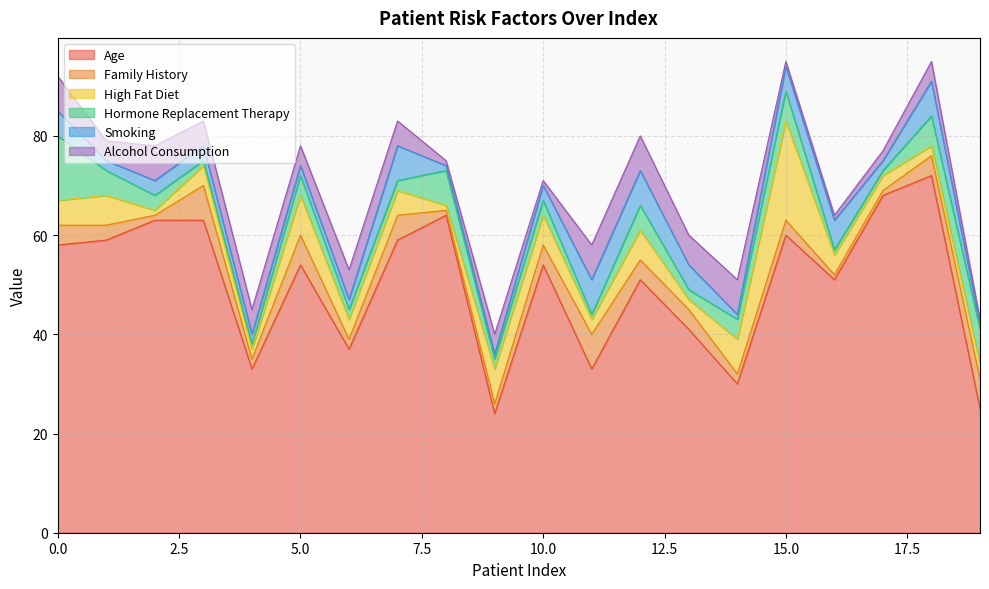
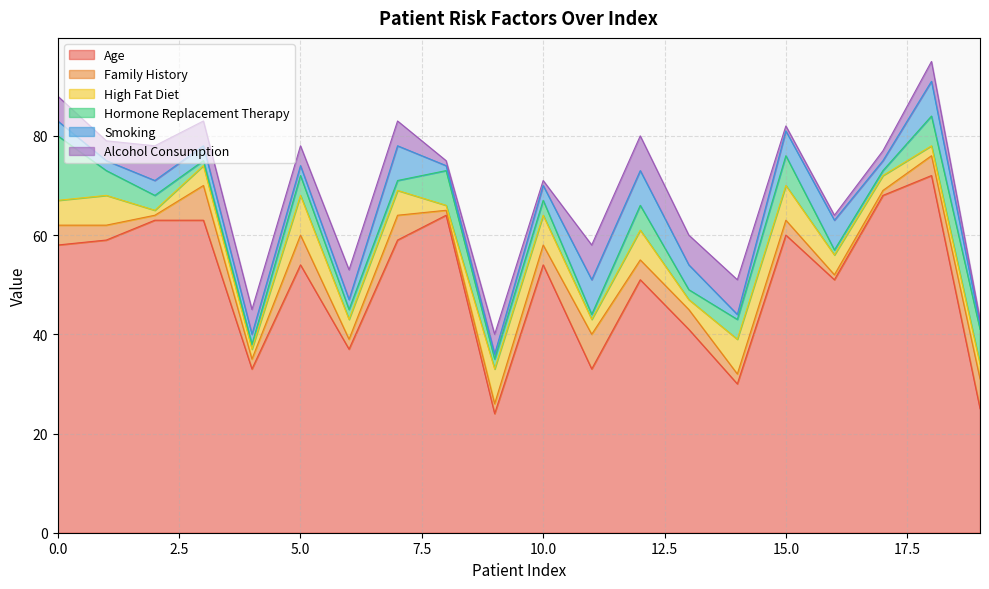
Smoking, 0.0: 5 -> 3
Alcohol Consumption, 0.0: 7 -> 5
High Fat Diet, 15.0: 20 -> 7
